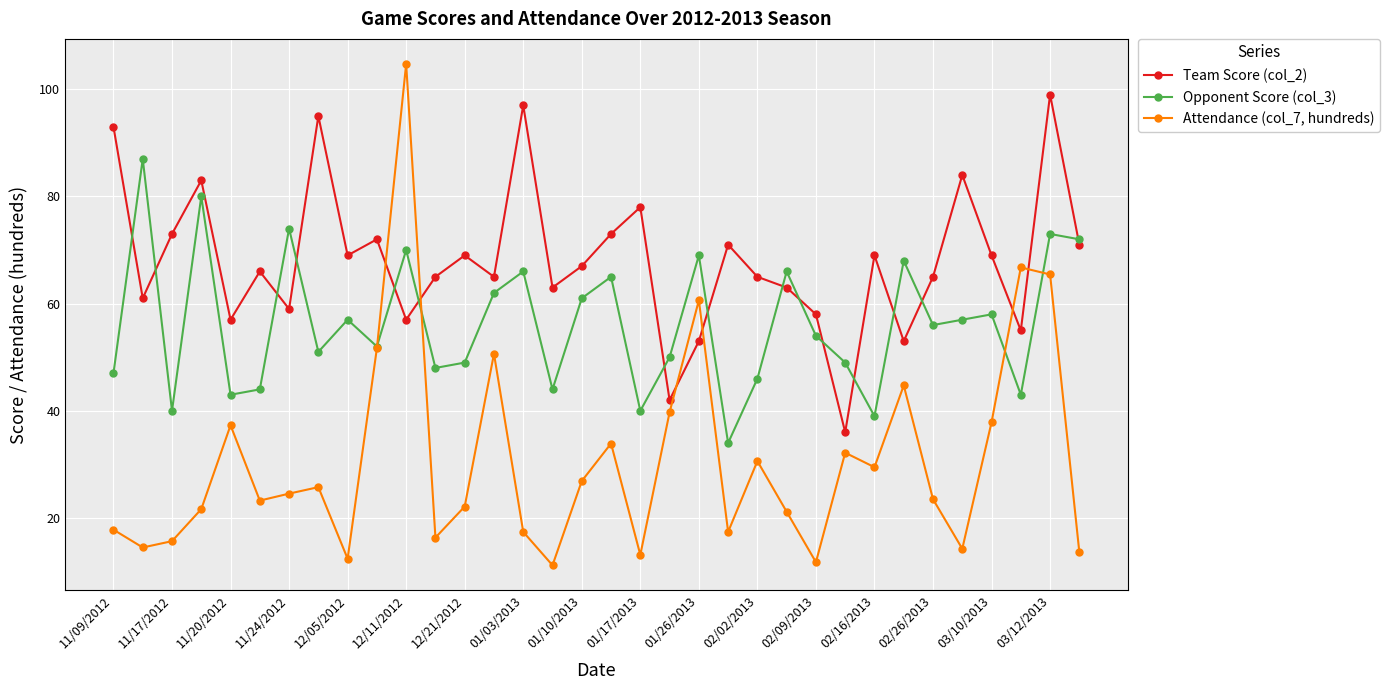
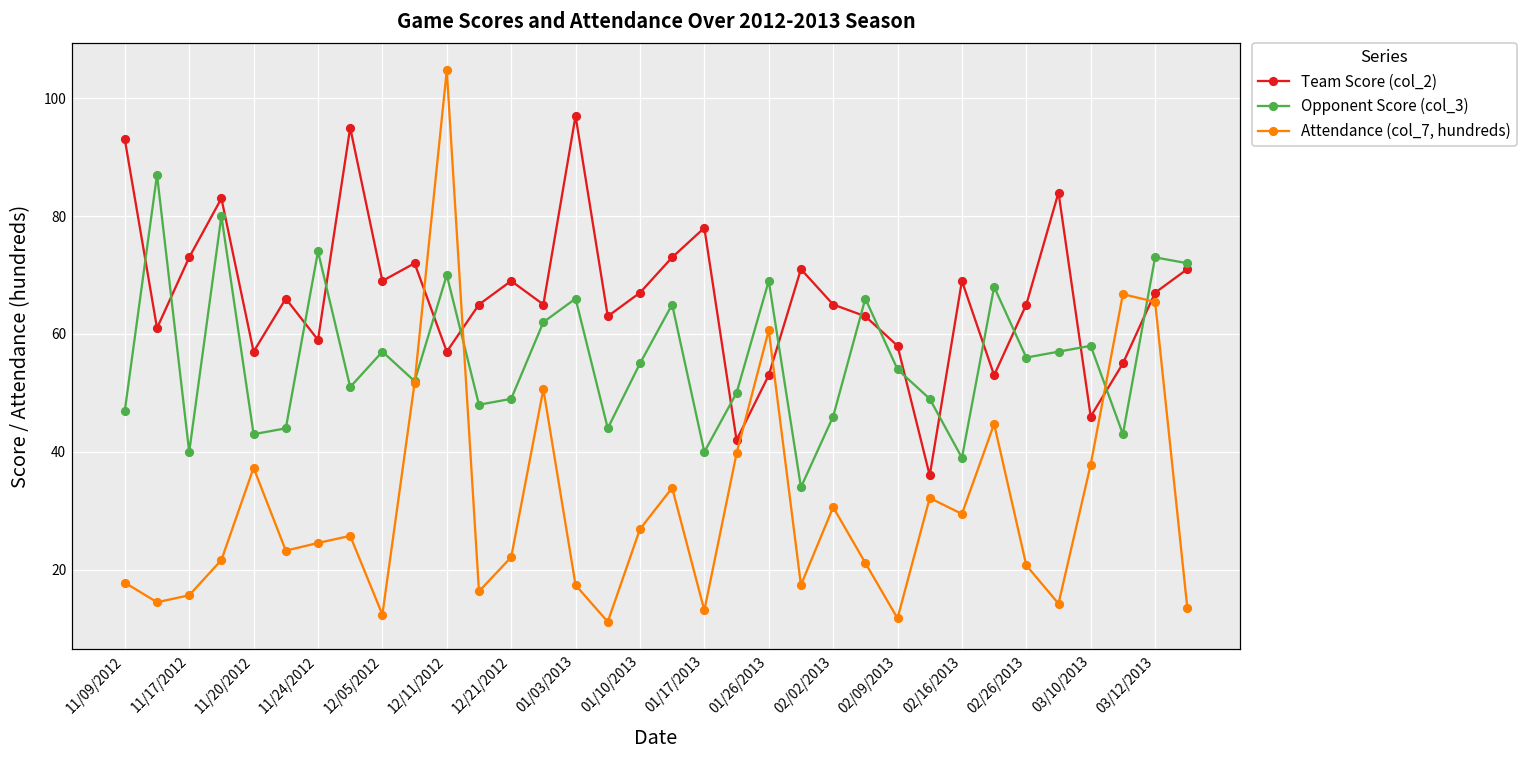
Opponent Score (col_3), 01/10/2013: 61 -> 55
Attendance (col_7, hundreds), 02/26/2013: 24 -> 21
Team Score (col_2), 03/10/2013: 69 -> 46
Team Score (col_2), 03/12/2013: 99 -> 67
